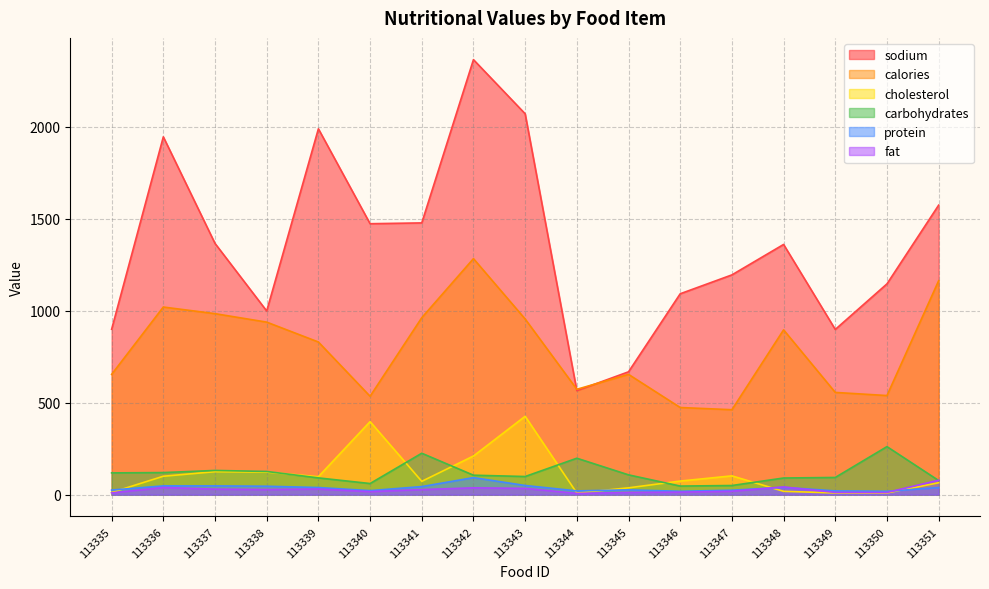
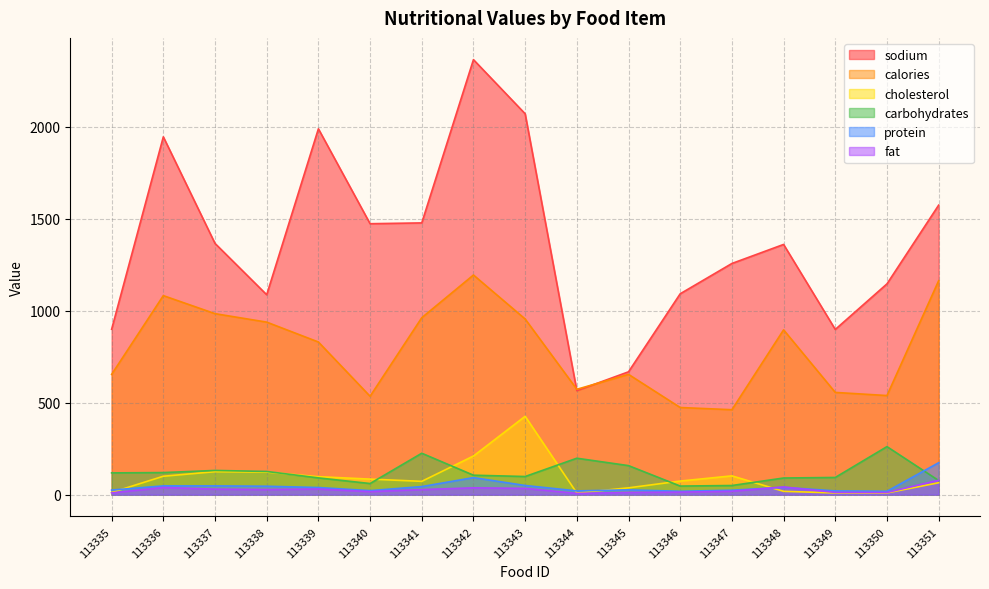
calories, 113336: 1020 -> 1080
sodium, 113338: 1000 -> 1090
cholesterol, 113340: 400 -> 80
calories, 113342: 1280 -> 1190
carbohydrates, 113345: 110 -> 160
sodium, 113347: 1190 -> 1260
protein, 113351: 40 -> 170
